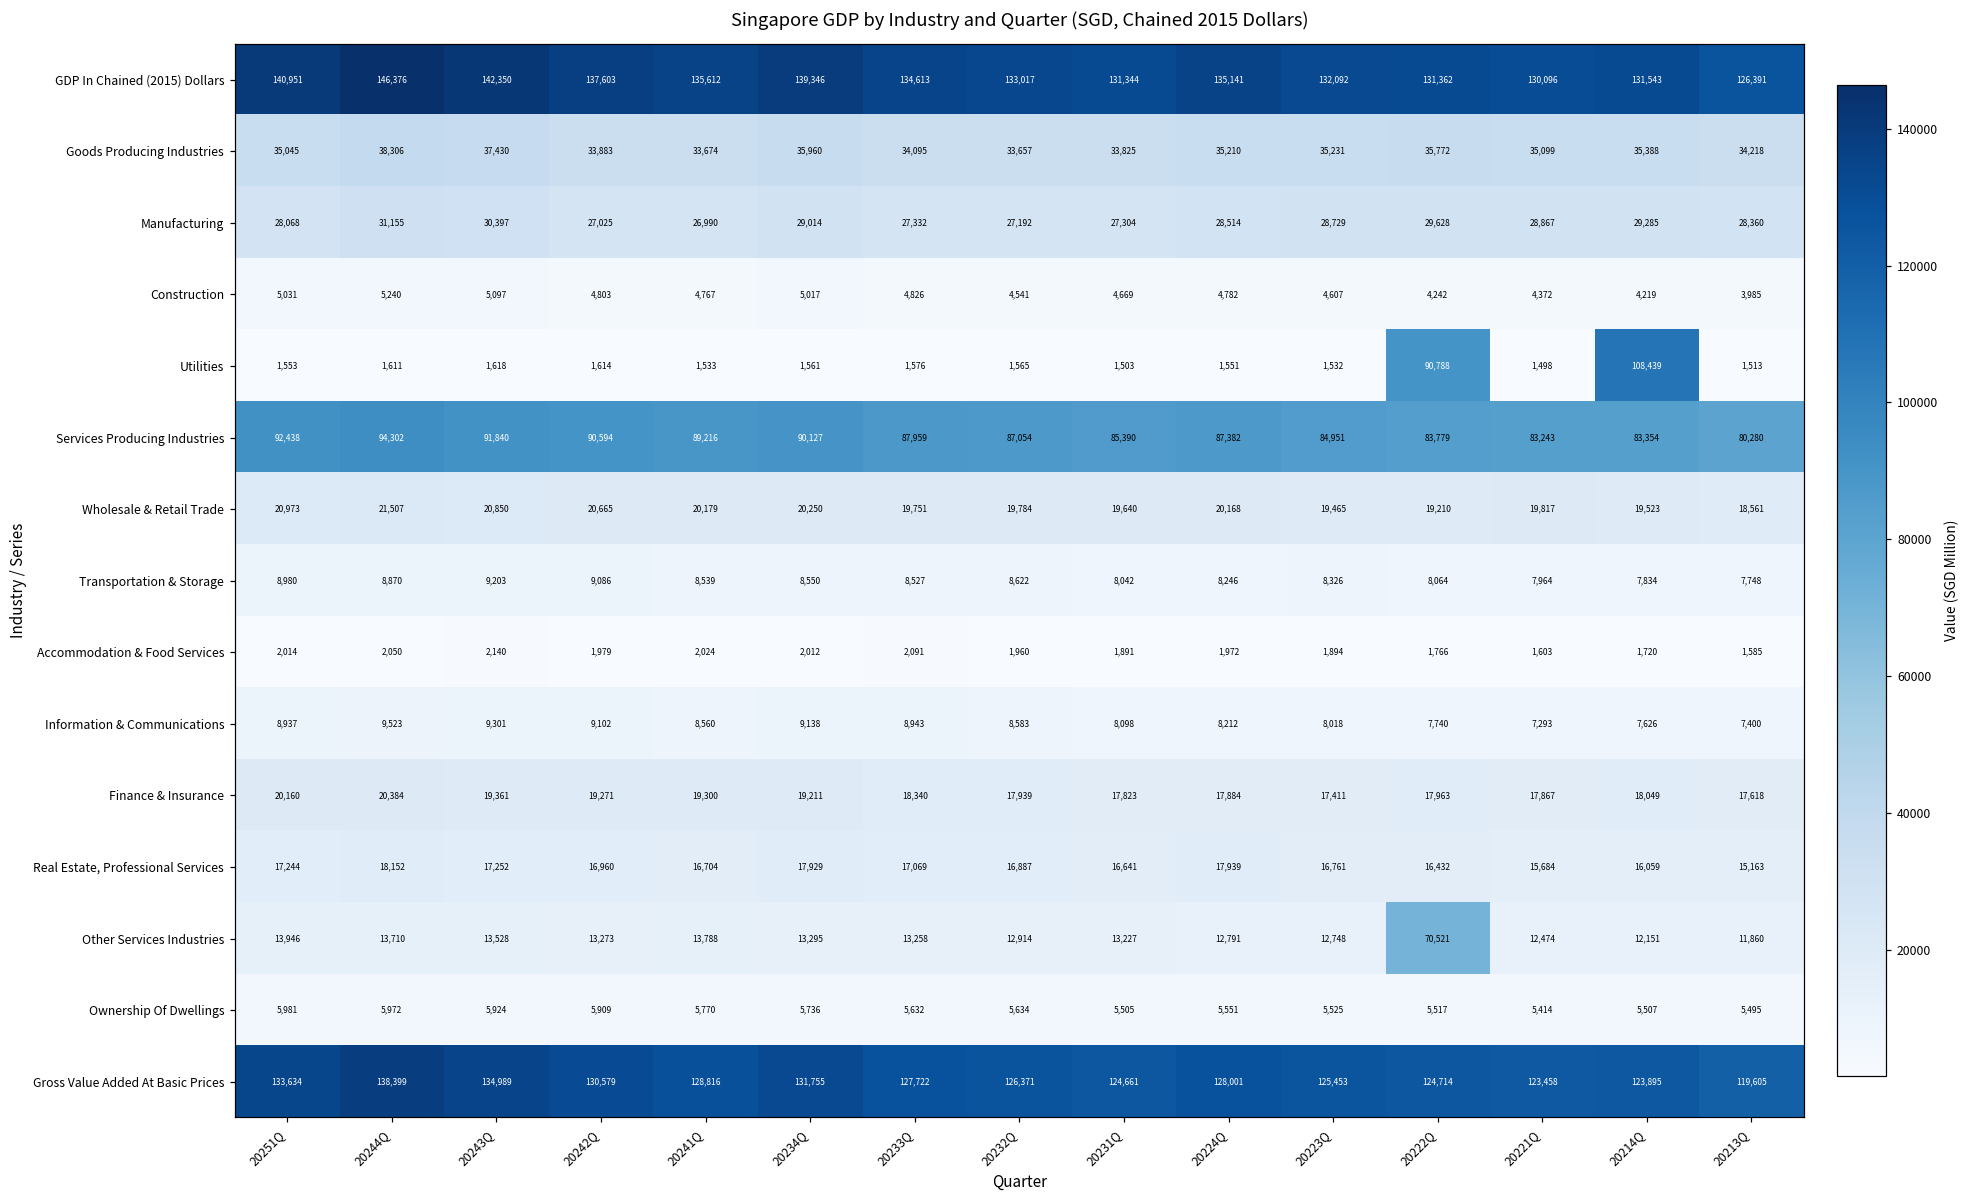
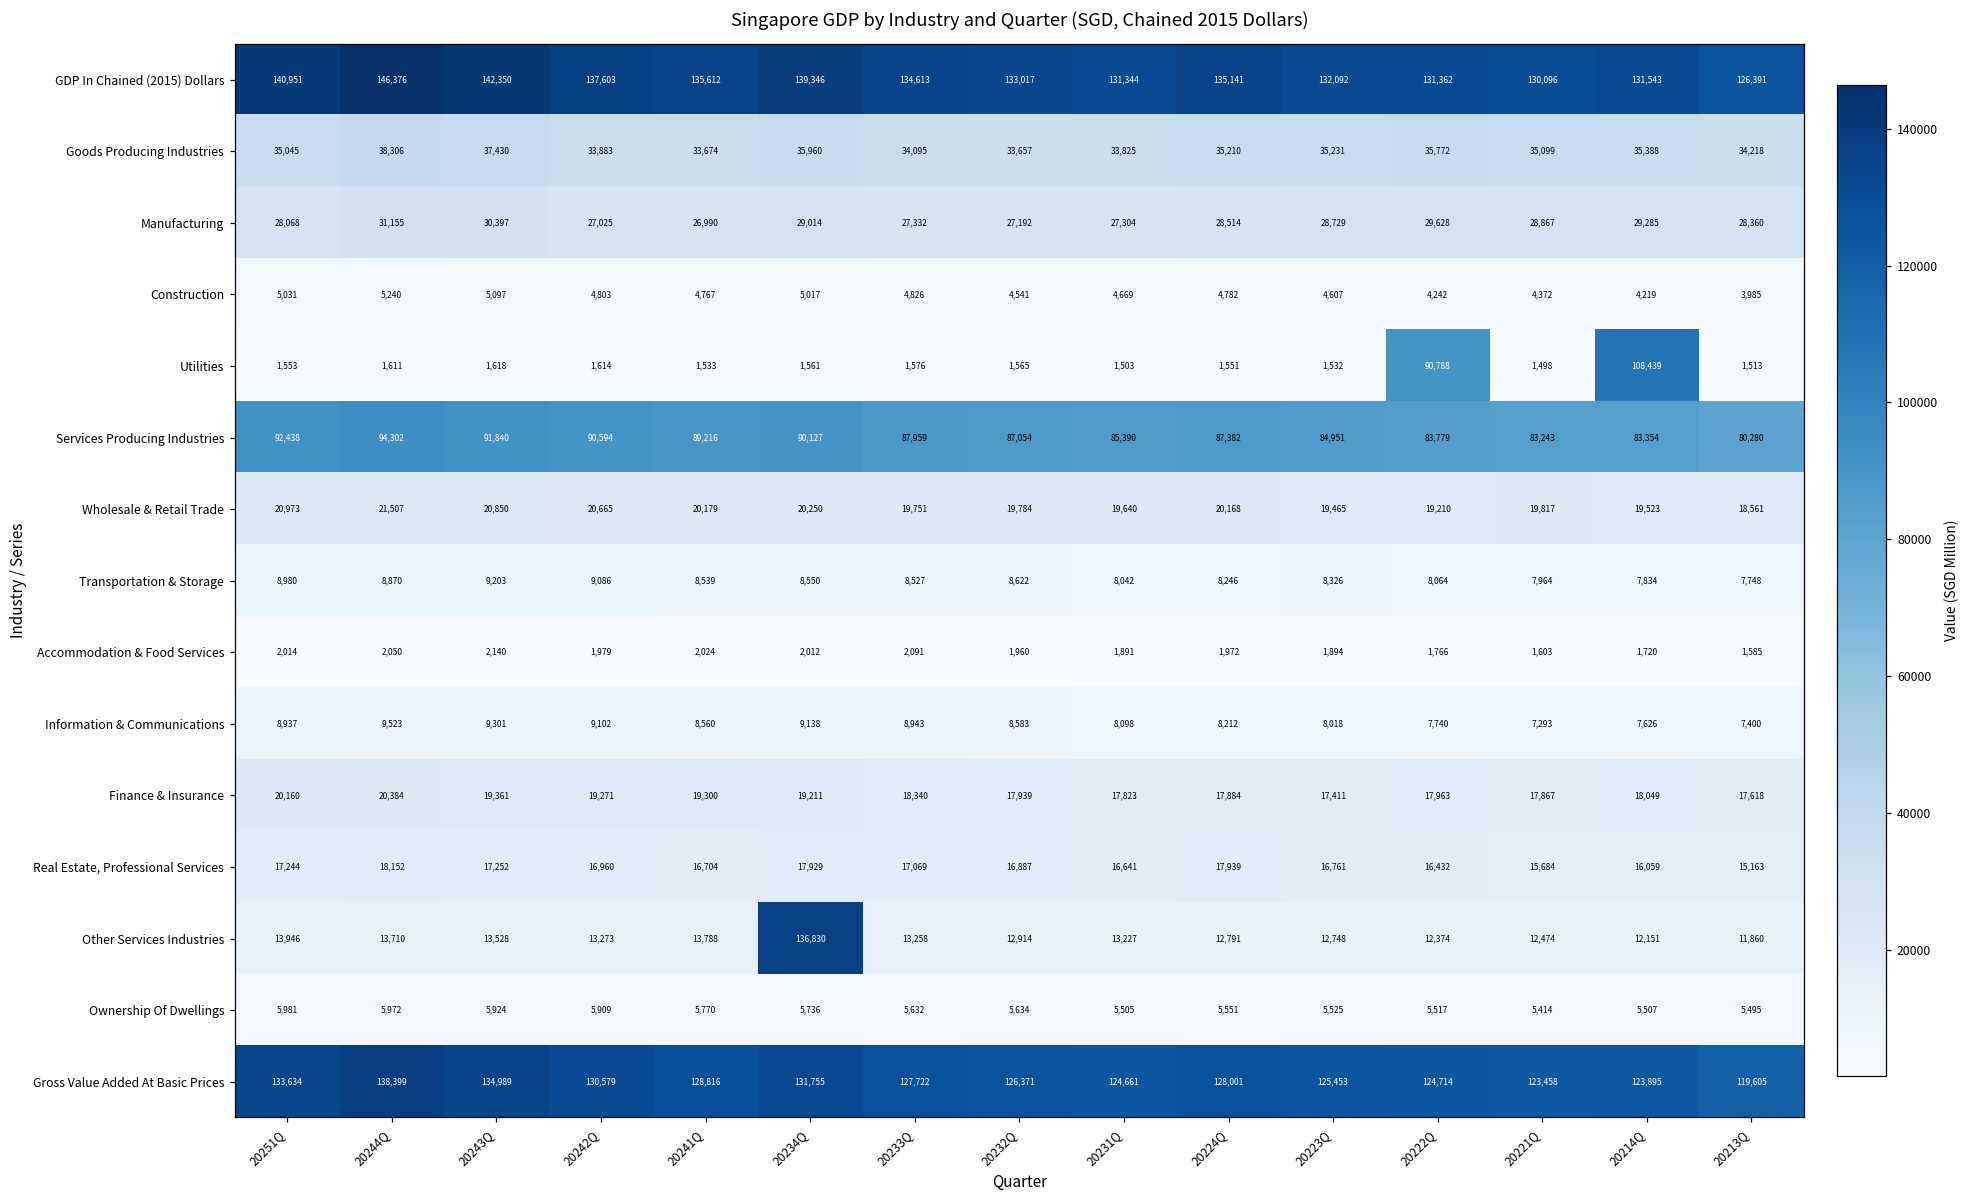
Other Services Industries, 20234Q: 13,295 -> 136,830
Other Services Industries, 20222Q: 70,521 -> 12,374
